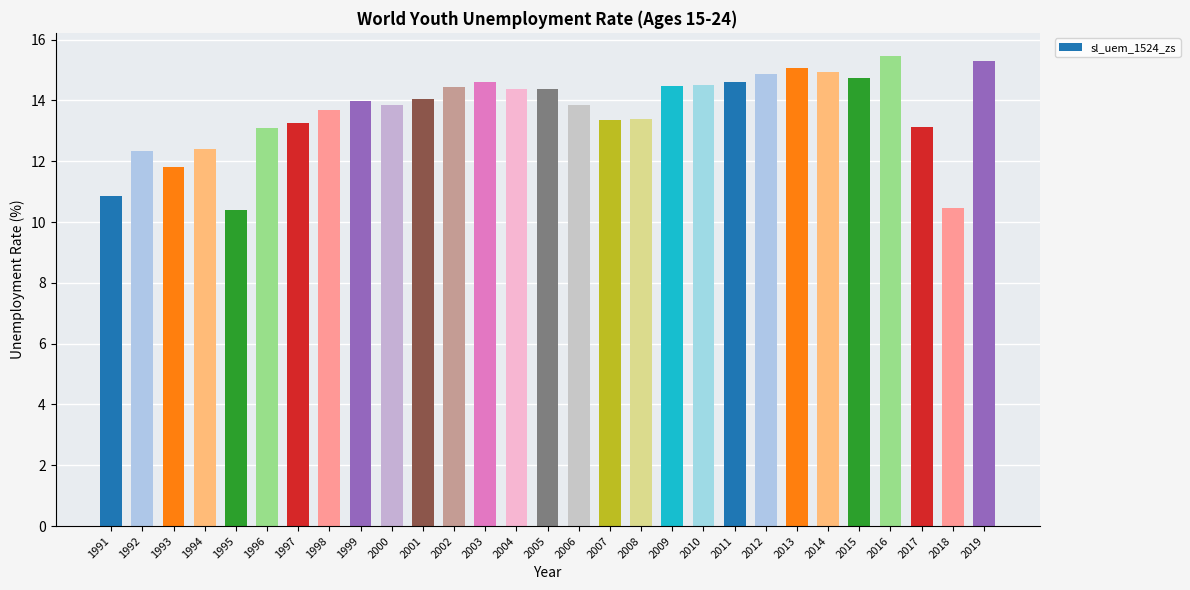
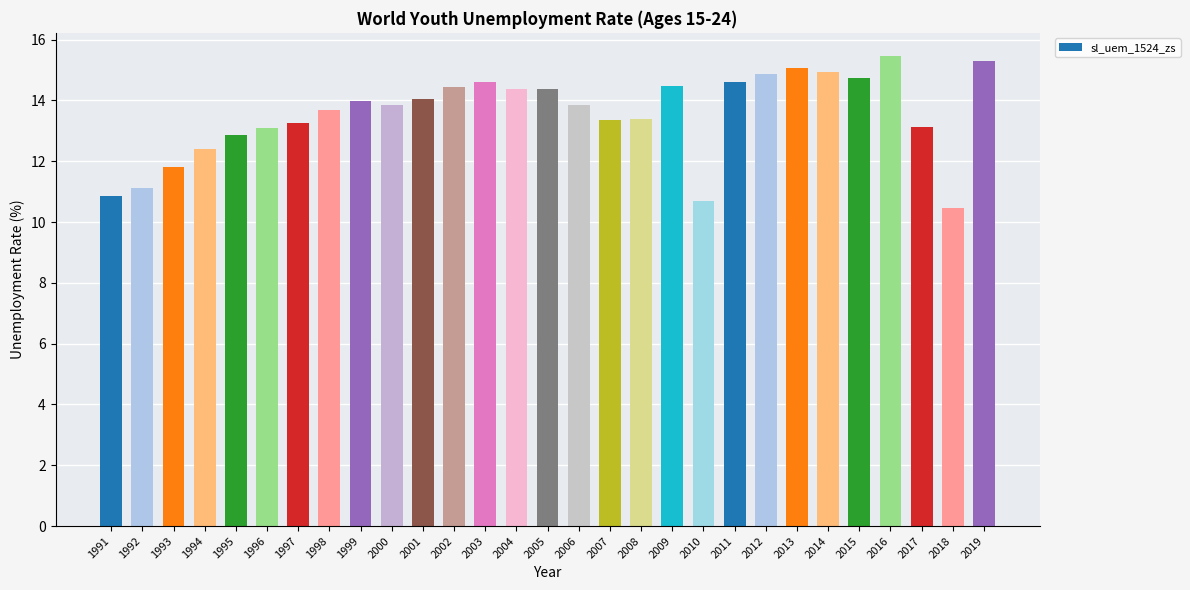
1992: 12.3 -> 11.1
1995: 10.4 -> 12.9
2010: 14.5 -> 10.7
